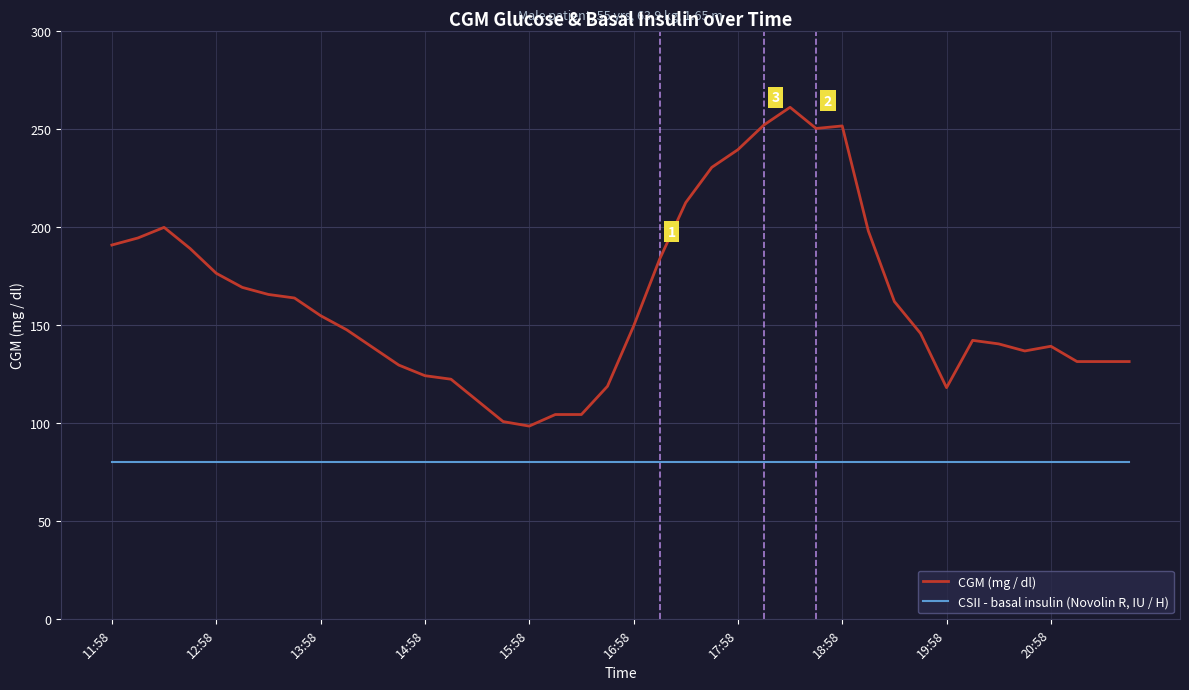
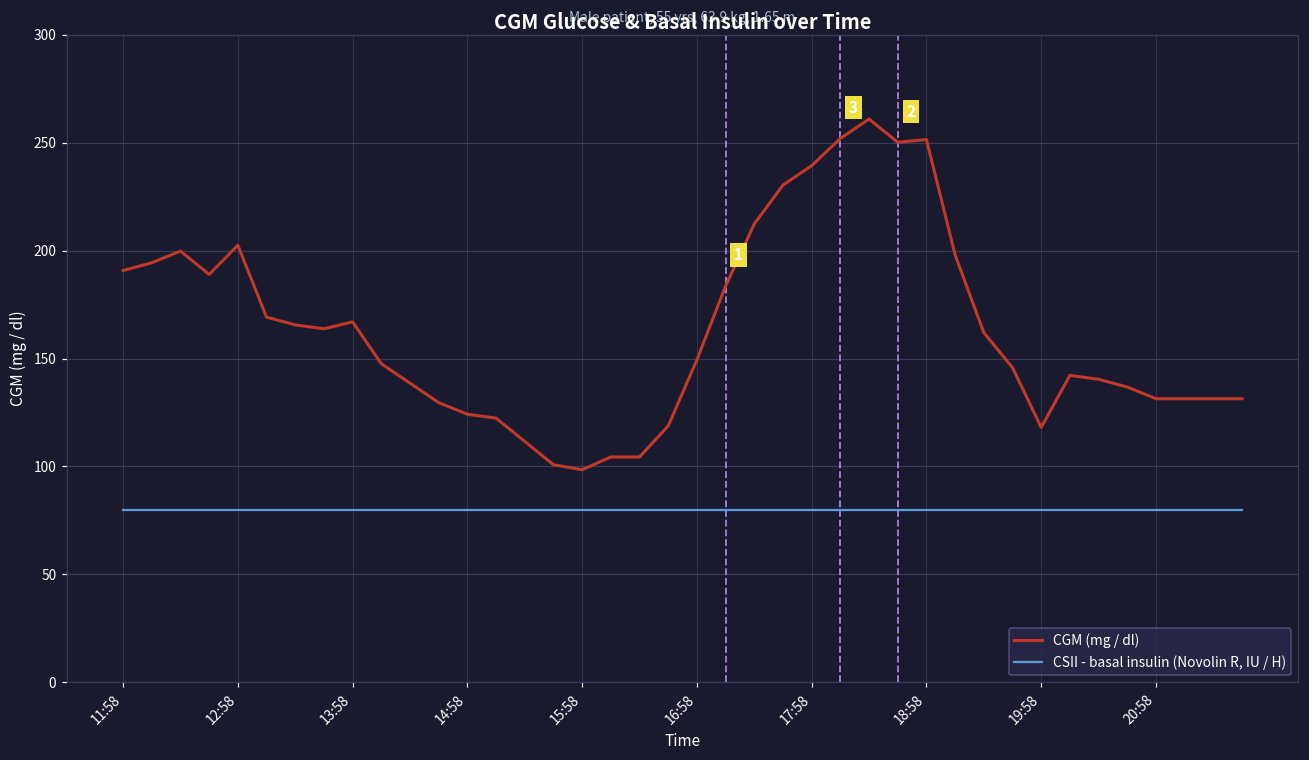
CGM (mg / dl), 12:58: 176 -> 203
CGM (mg / dl), 13:58: 155 -> 167
CGM (mg / dl), 20:58: 139 -> 131
